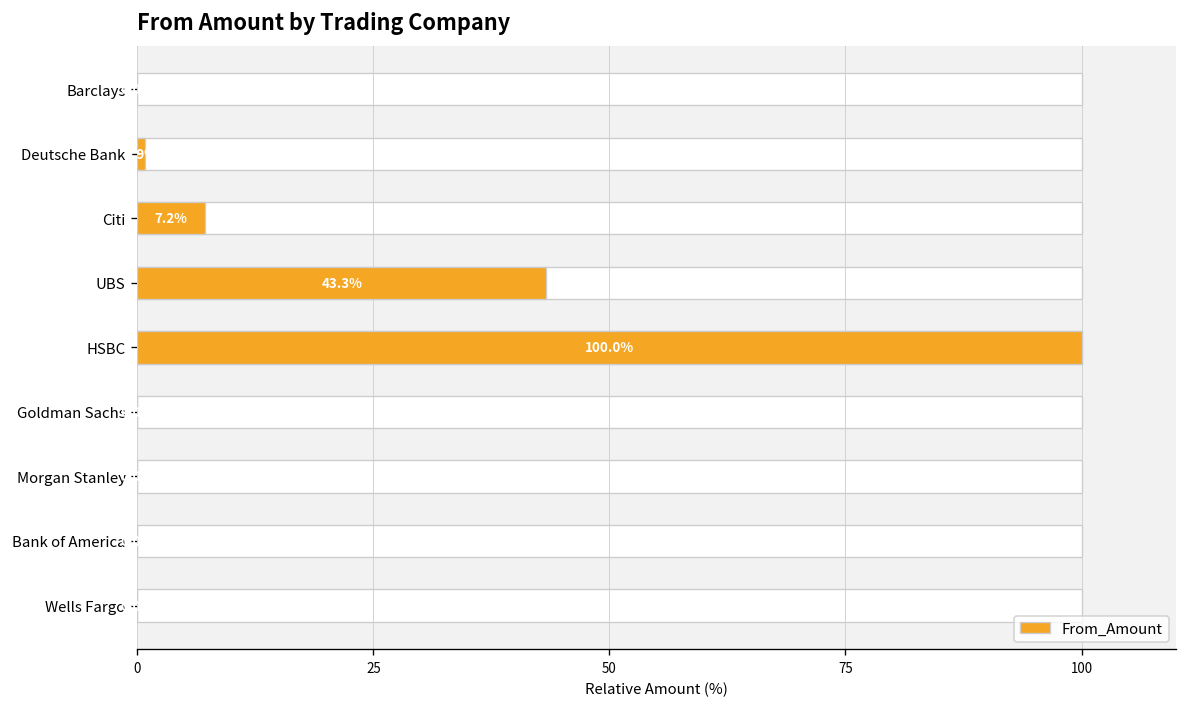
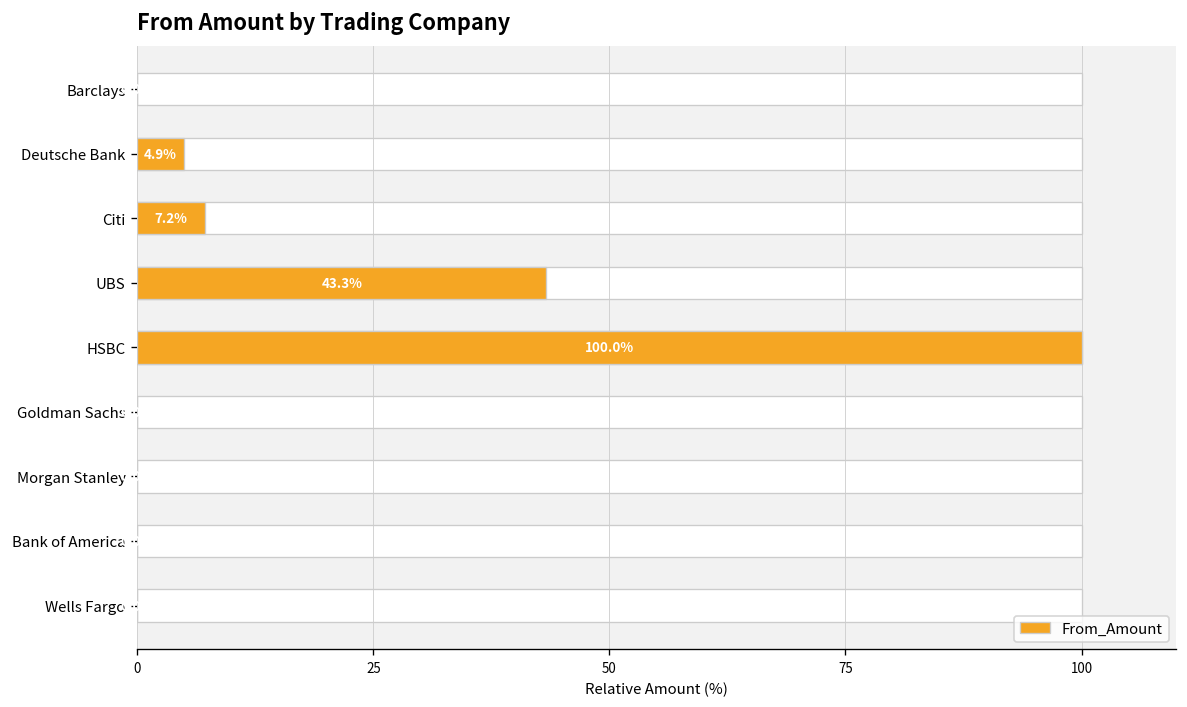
From_Amount, Deutsche Bank: 1 -> 5
